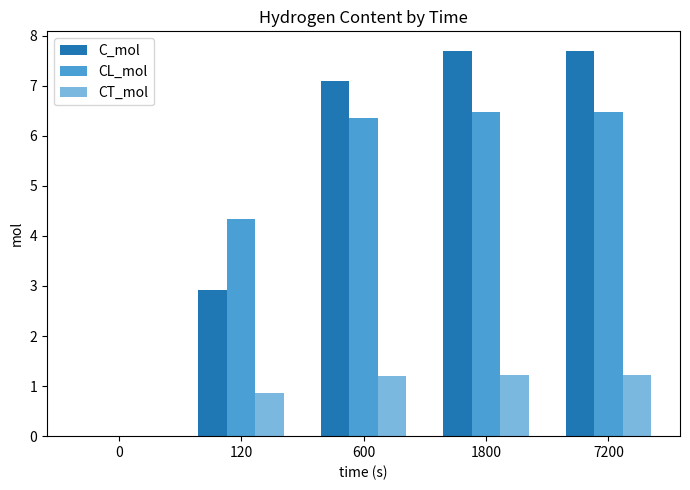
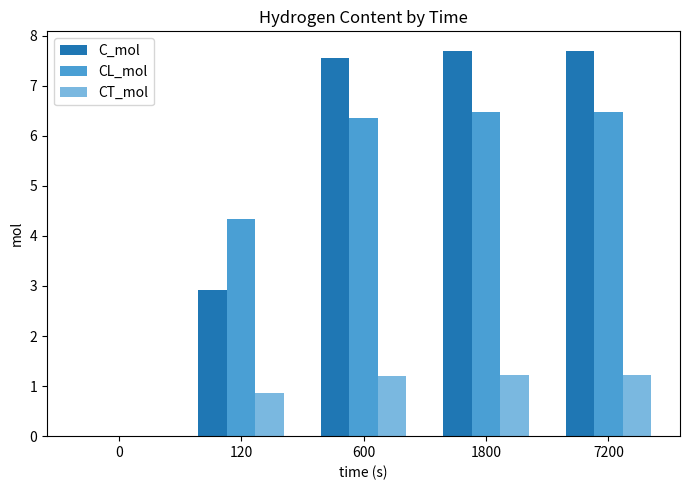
C_mol, 600: 7.1 -> 7.5
